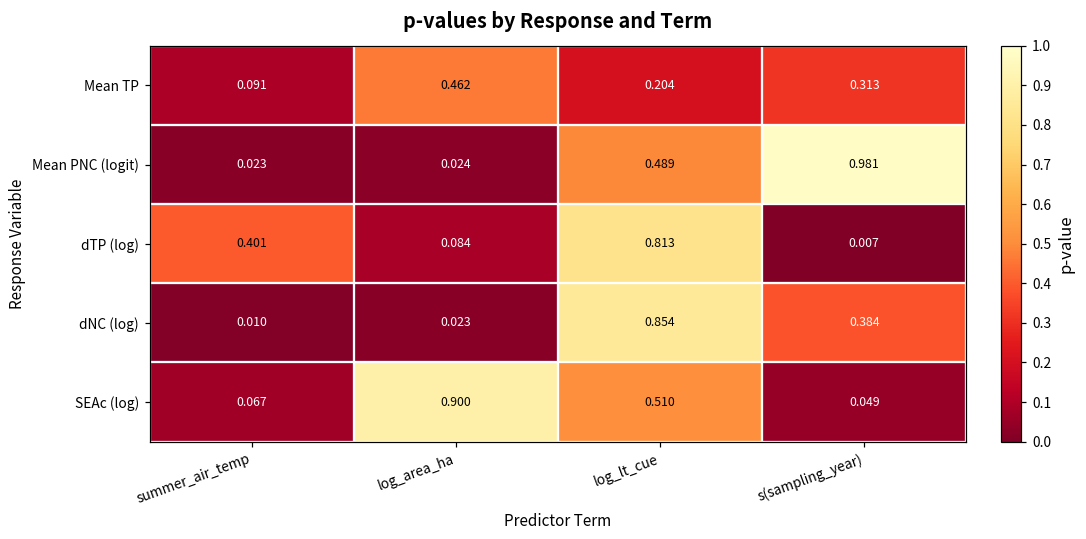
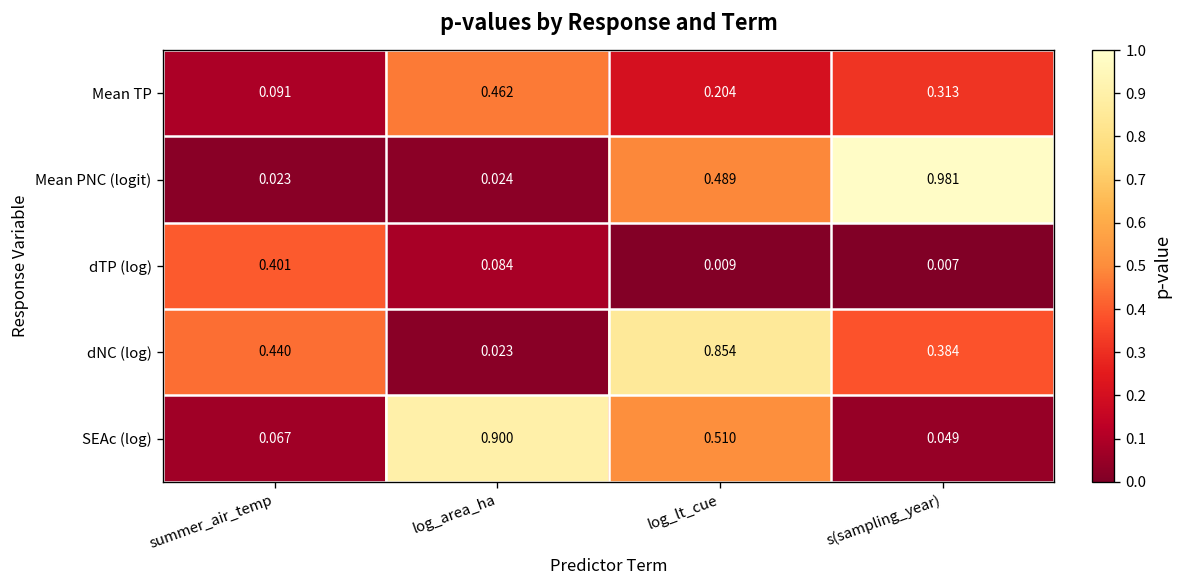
dTP (log), log_lt_cue: 0.813 -> 0.009
dNC (log), summer_air_temp: 0.010 -> 0.440
